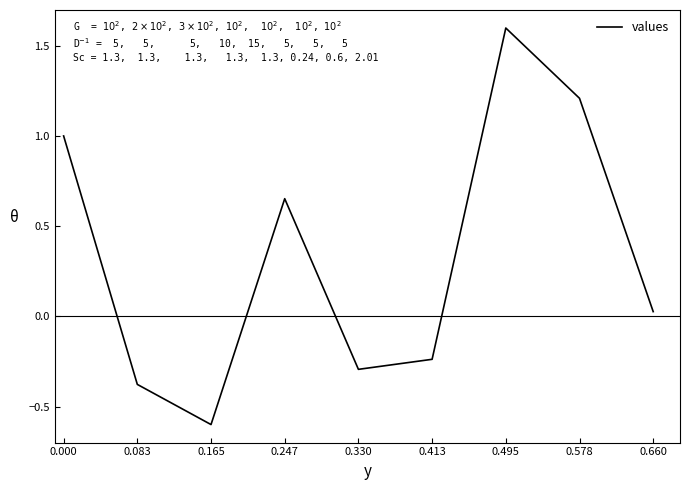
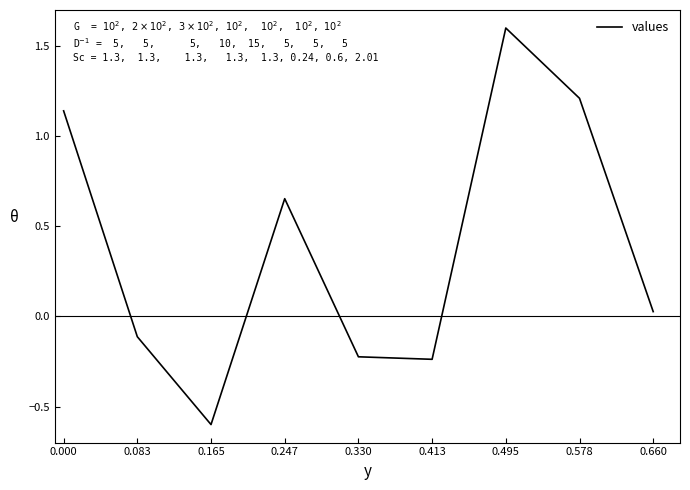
0.000: 1.00 -> 1.14
0.083: -0.38 -> -0.11
0.330: -0.29 -> -0.22
